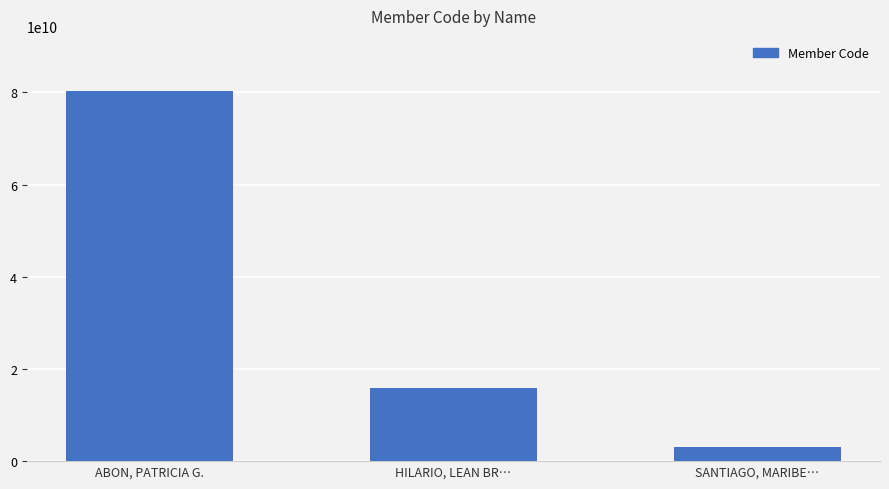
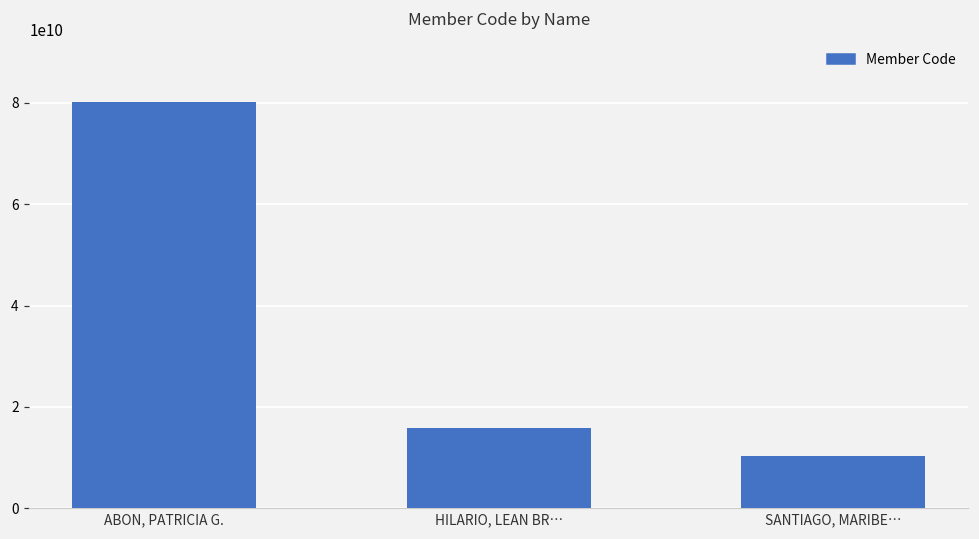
SANTIAGO, MARIBE…: 3000000000 -> 10000000000
